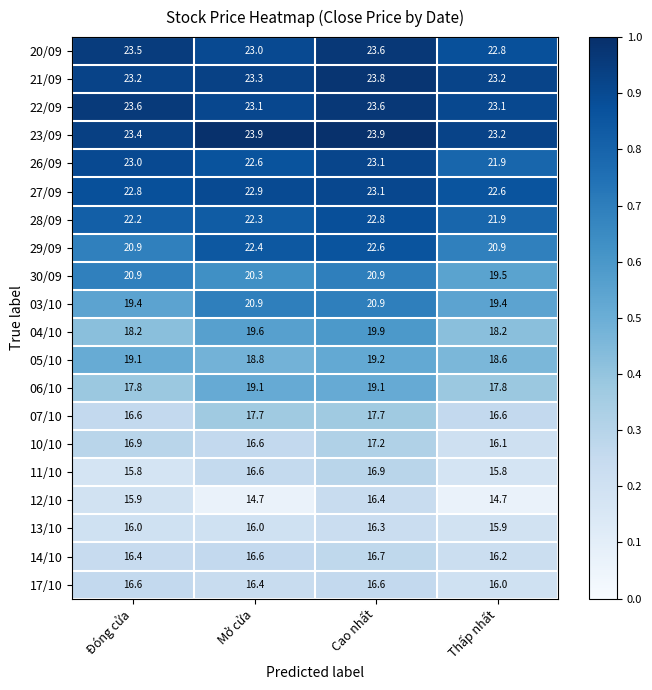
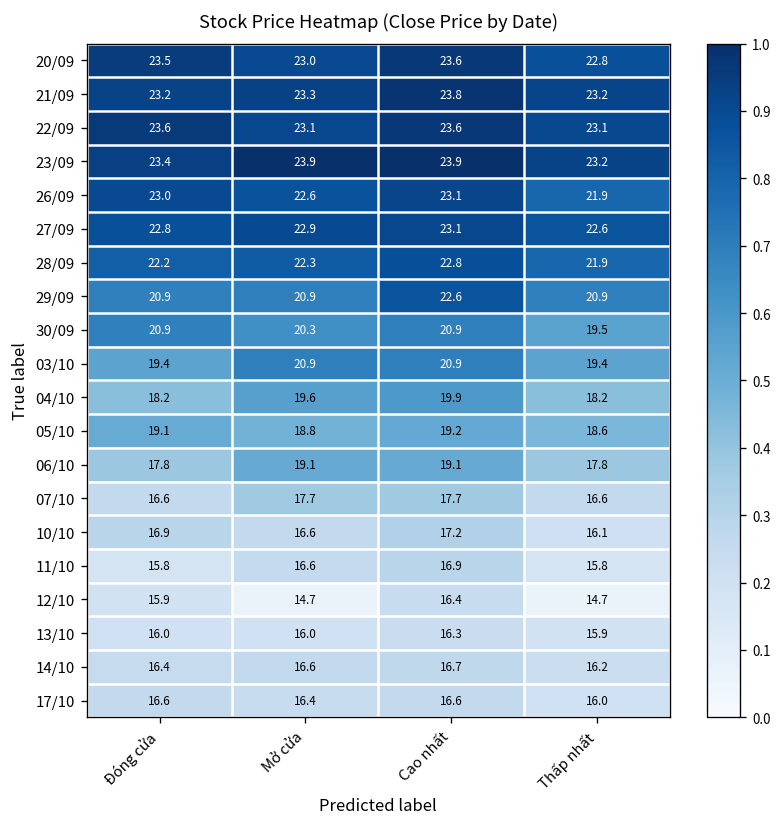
29/09, Mở cửa: 22.4 -> 20.9
